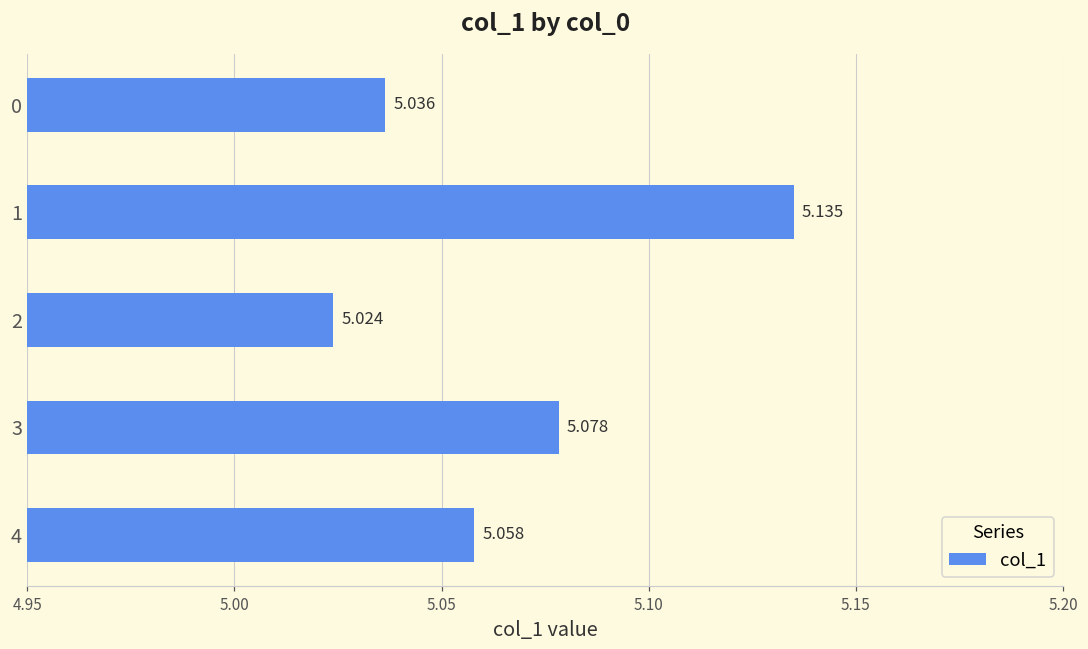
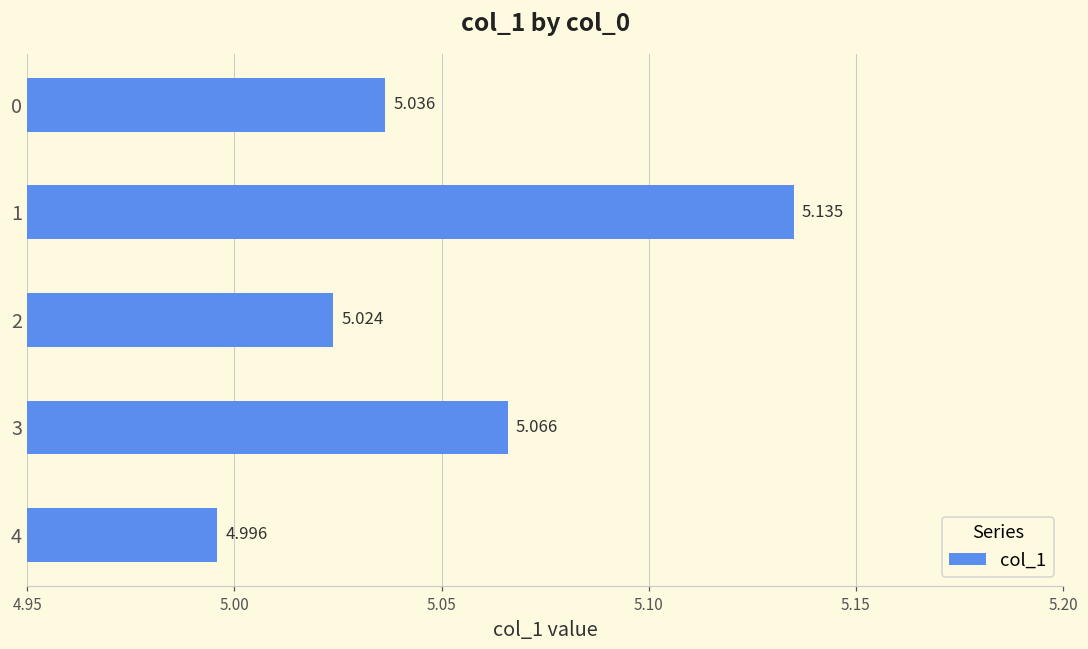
3: 5.078 -> 5.066
4: 5.058 -> 4.996
